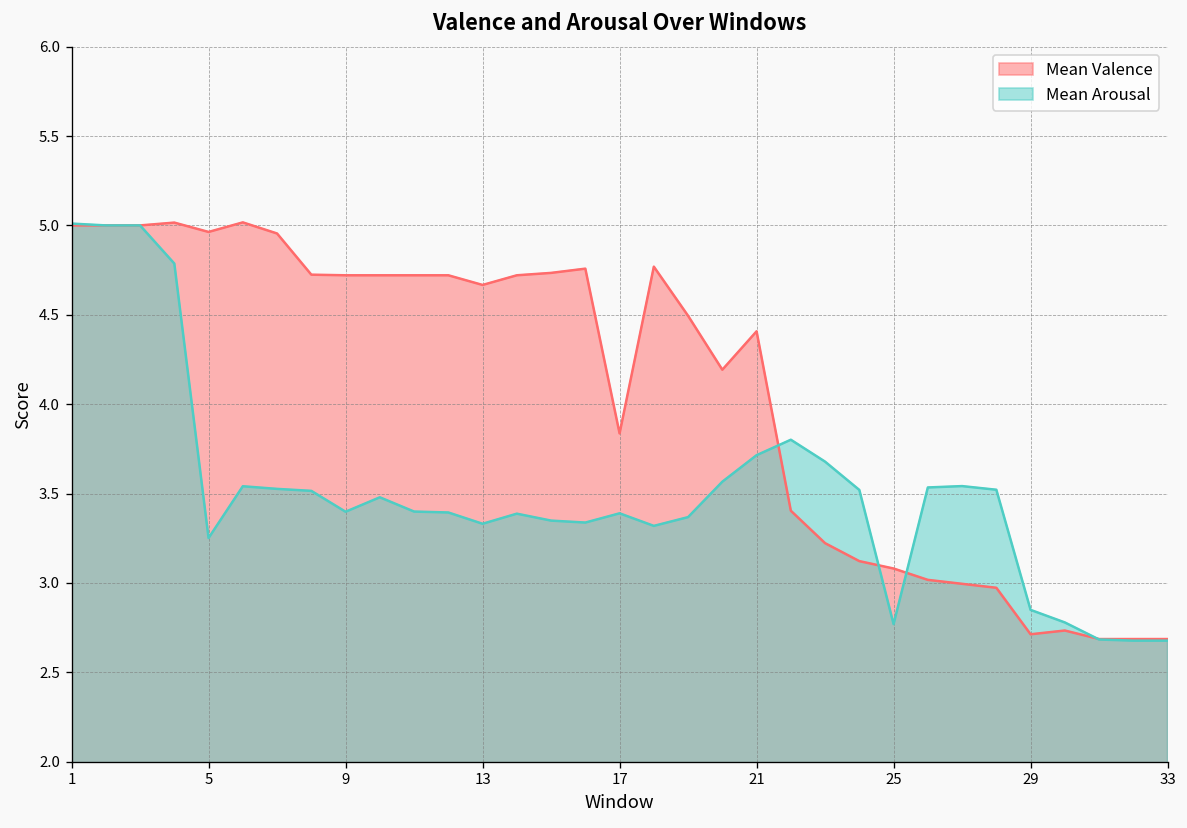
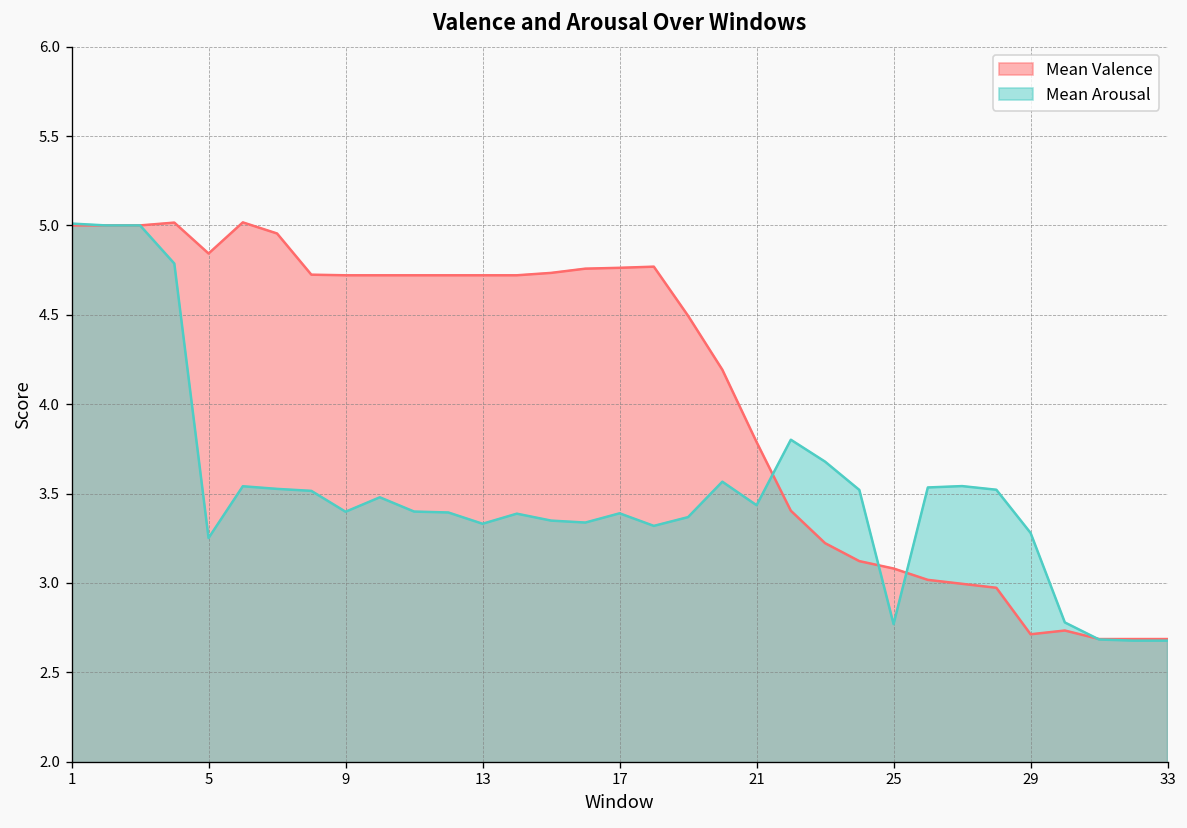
Mean Valence, 5: 4.96 -> 4.84
Mean Valence, 13: 4.67 -> 4.72
Mean Valence, 17: 3.84 -> 4.76
Mean Valence, 21: 4.41 -> 3.79
Mean Arousal, 21: 3.71 -> 3.43
Mean Arousal, 29: 2.85 -> 3.28
